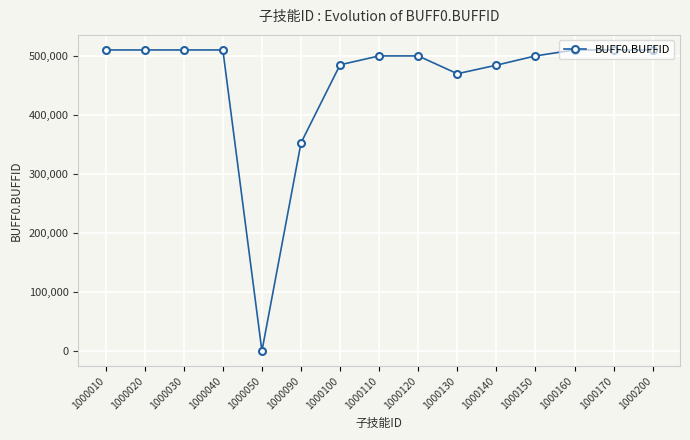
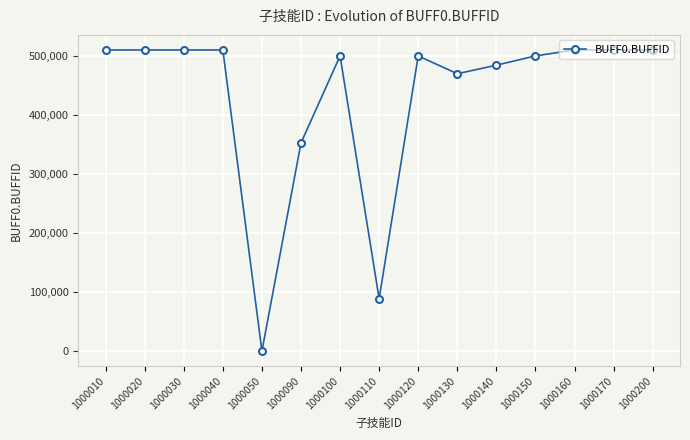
1000100: 480,000 -> 500,000
1000110: 500,000 -> 90,000
